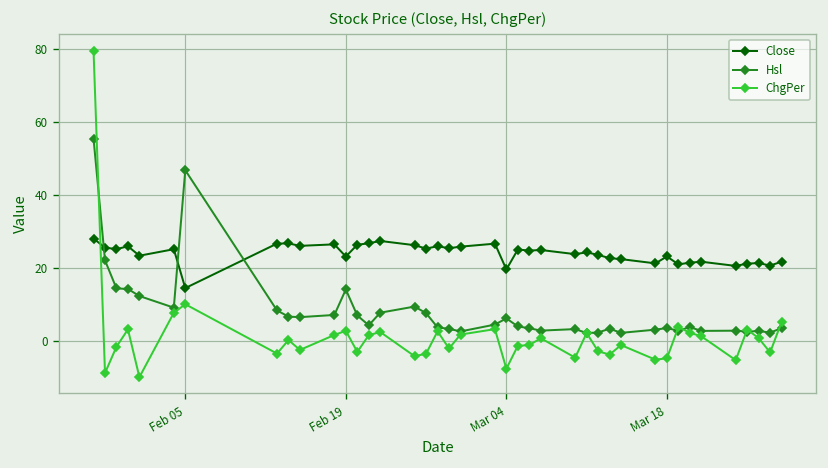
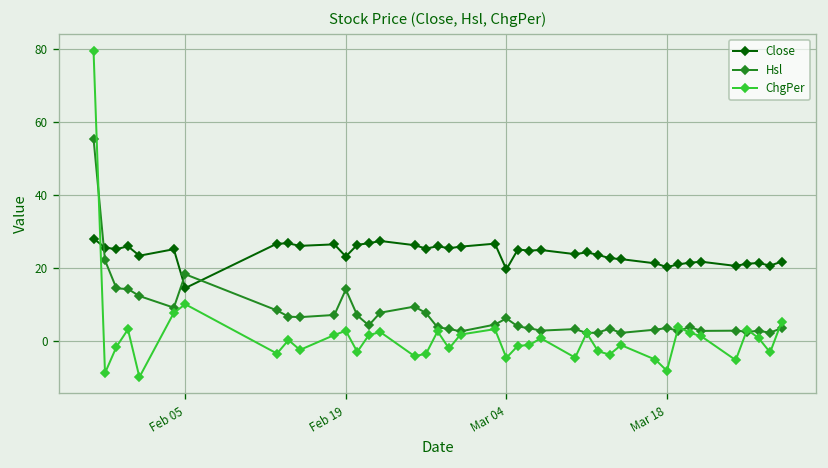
Hsl, Feb 05: 47 -> 18
ChgPer, Mar 04: -8 -> -5
Close, Mar 18: 23 -> 20
ChgPer, Mar 18: -5 -> -8
